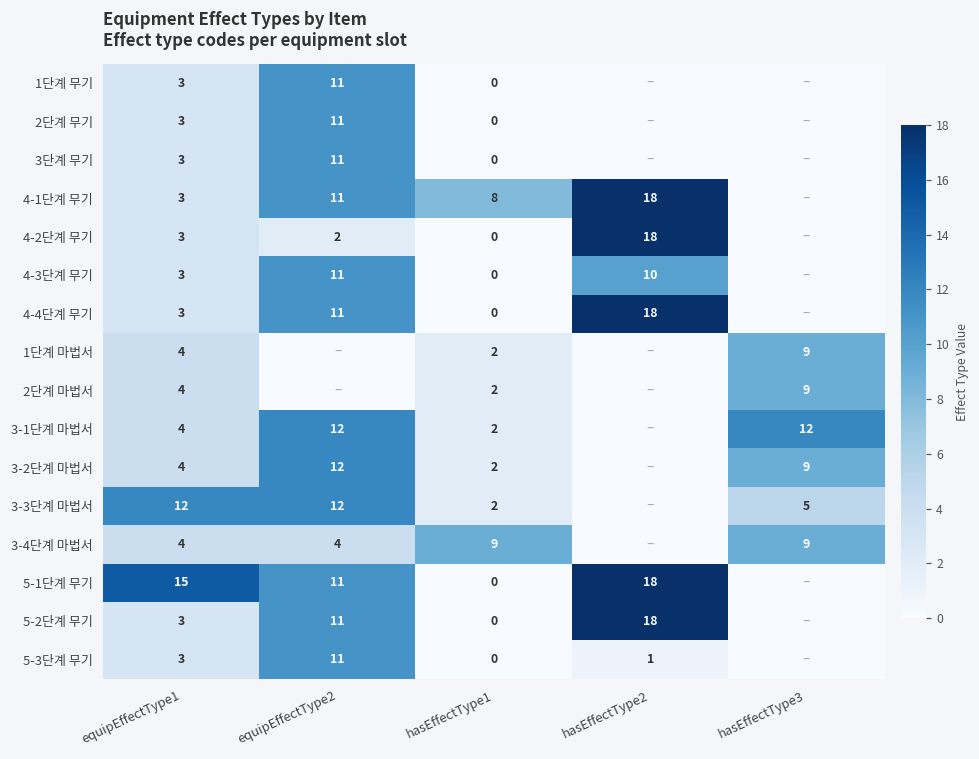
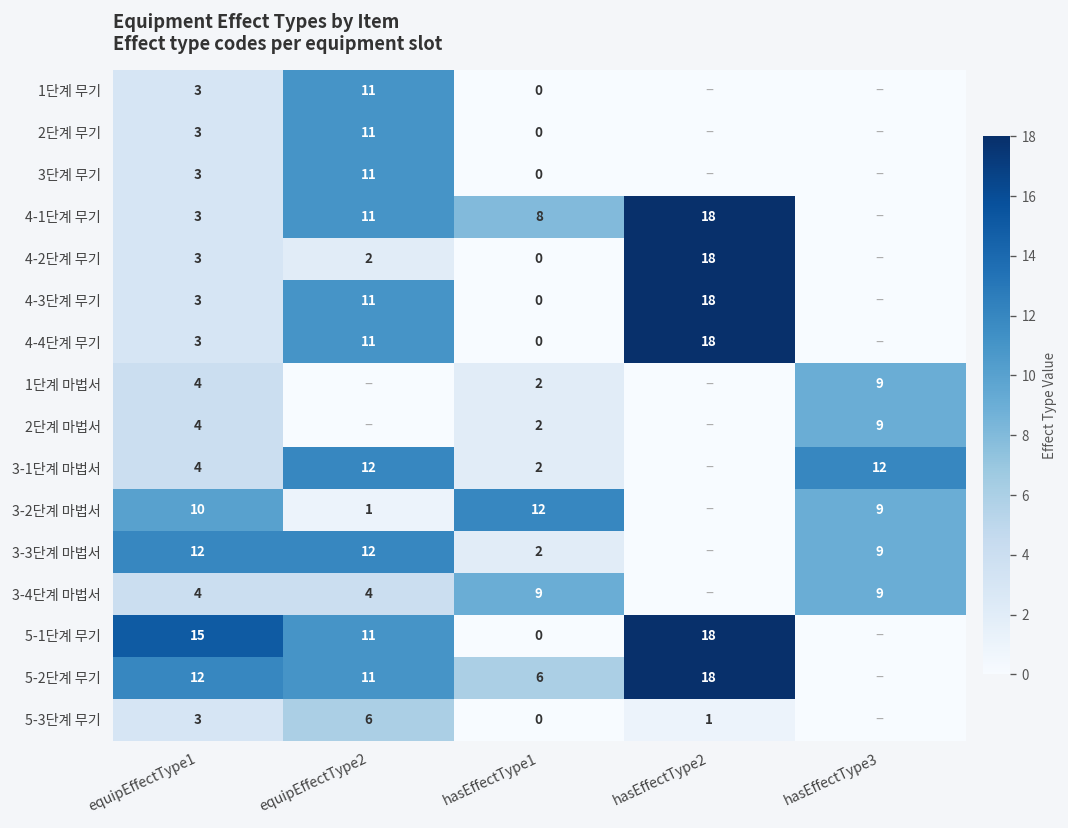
4-3단계 무기, hasEffectType2: 10 -> 18
3-2단계 마법서, equipEffectType1: 4 -> 10
3-2단계 마법서, equipEffectType2: 12 -> 1
3-2단계 마법서, hasEffectType1: 2 -> 12
3-3단계 마법서, hasEffectType3: 5 -> 9
5-2단계 무기, equipEffectType1: 3 -> 12
5-2단계 무기, hasEffectType1: 0 -> 6
5-3단계 무기, equipEffectType2: 11 -> 6
